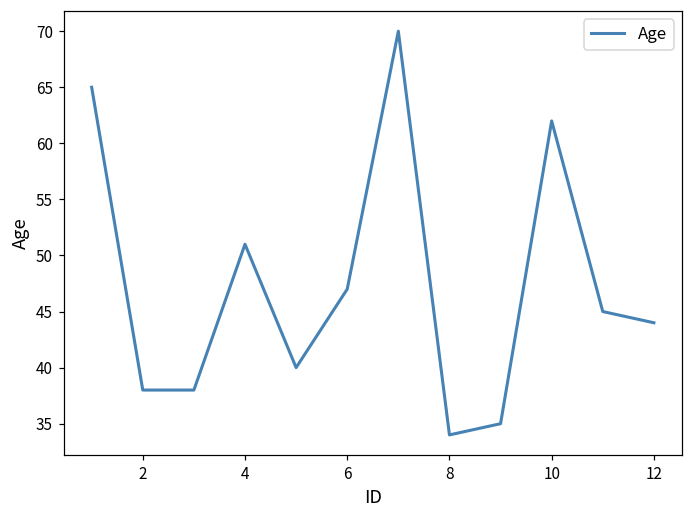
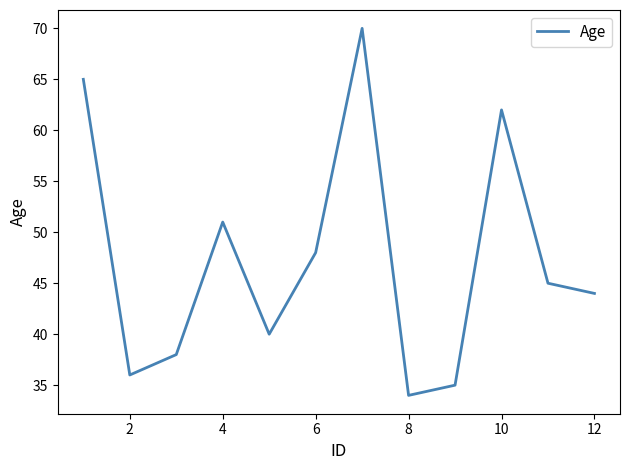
2: 38 -> 36
6: 47 -> 48
